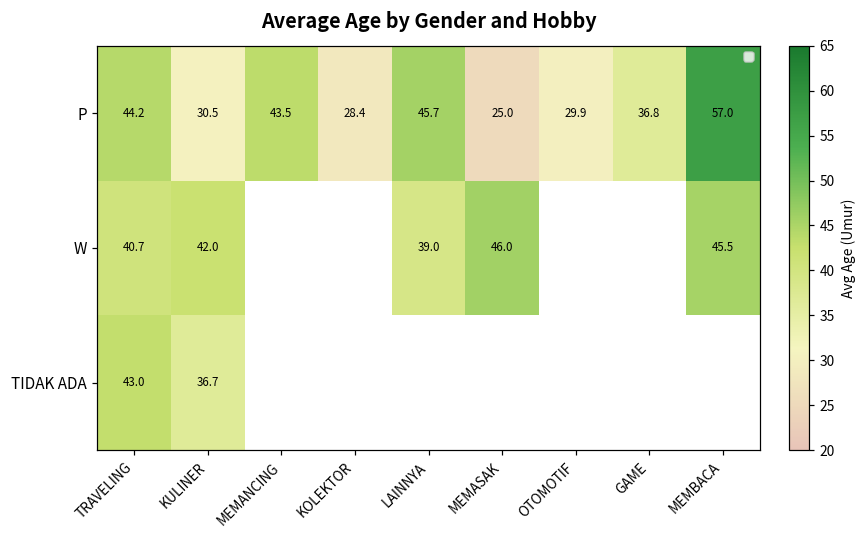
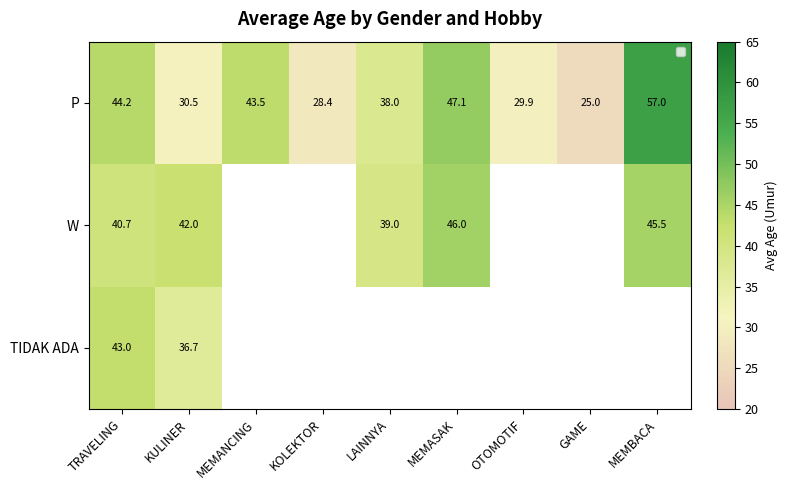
P, LAINNYA: 45.7 -> 38.0
P, MEMASAK: 25.0 -> 47.1
P, GAME: 36.8 -> 25.0
